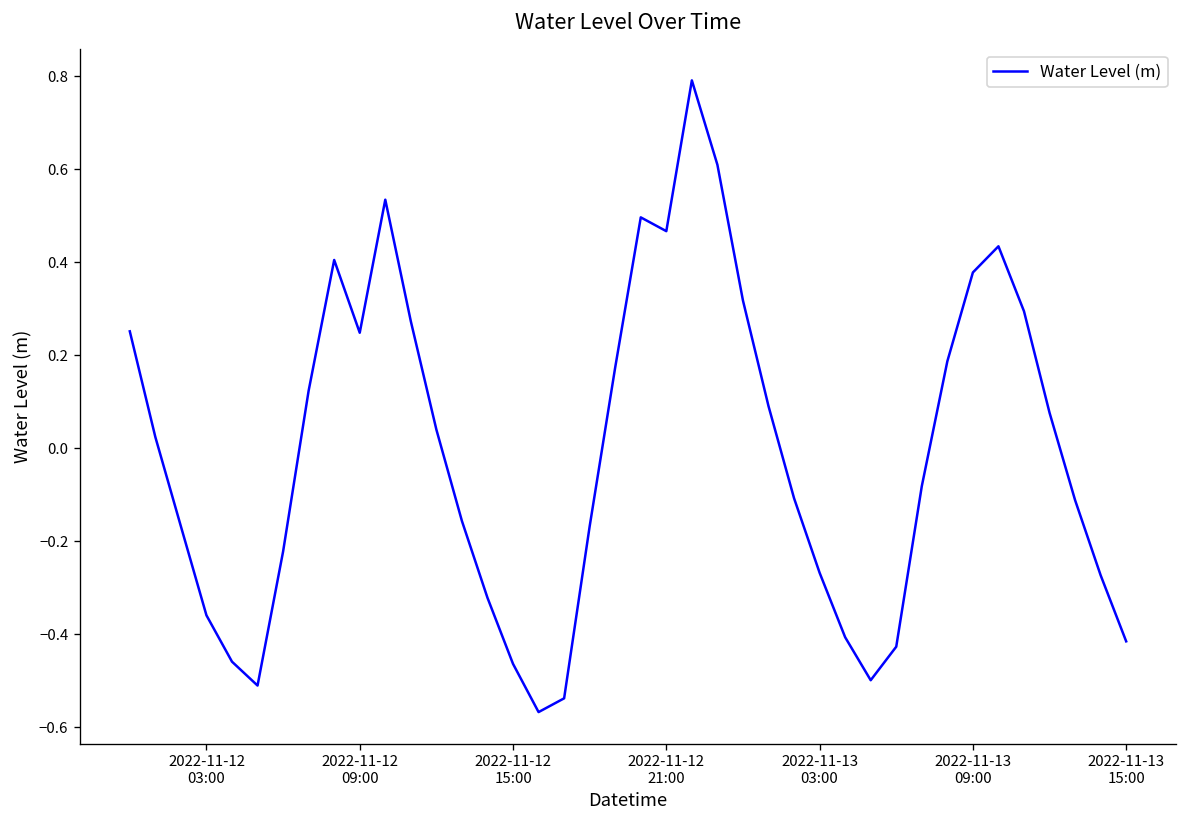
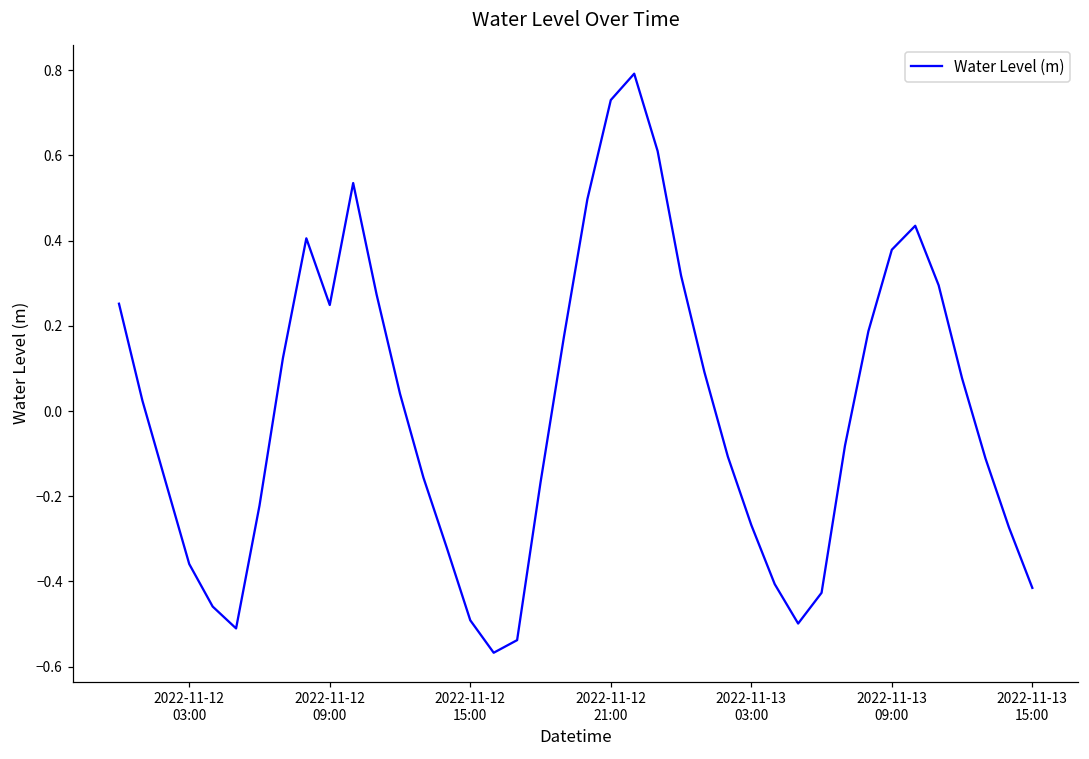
2022-11-12 15:00: -0.46 -> -0.49
2022-11-12 21:00: 0.47 -> 0.73
